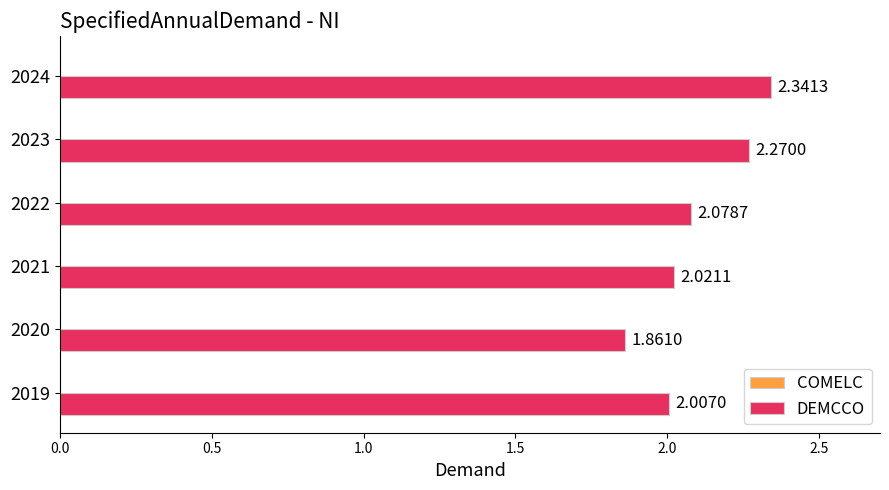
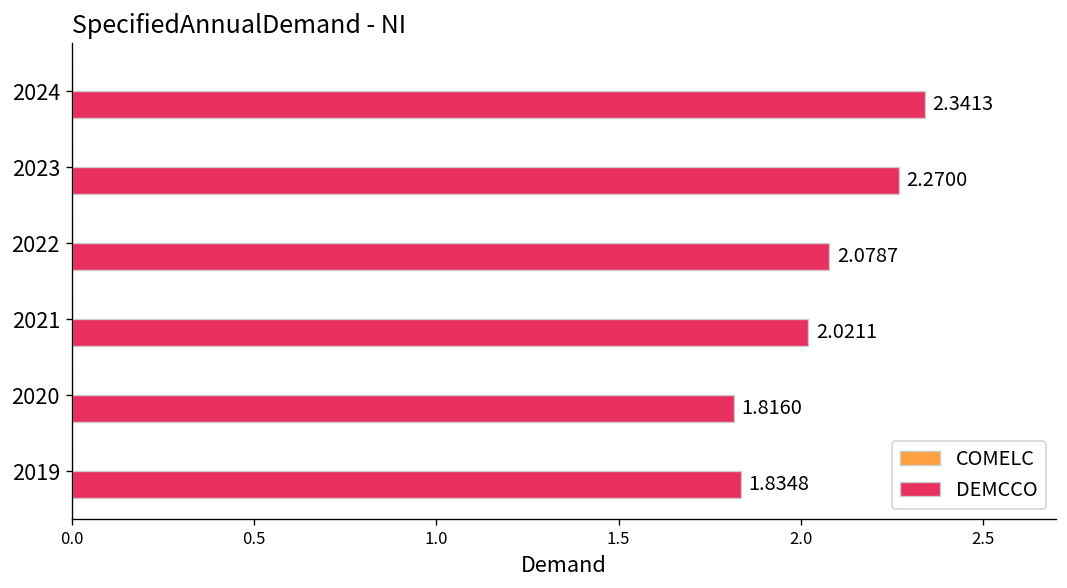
DEMCCO, 2020: 1.8610 -> 1.8160
DEMCCO, 2019: 2.0070 -> 1.8348
